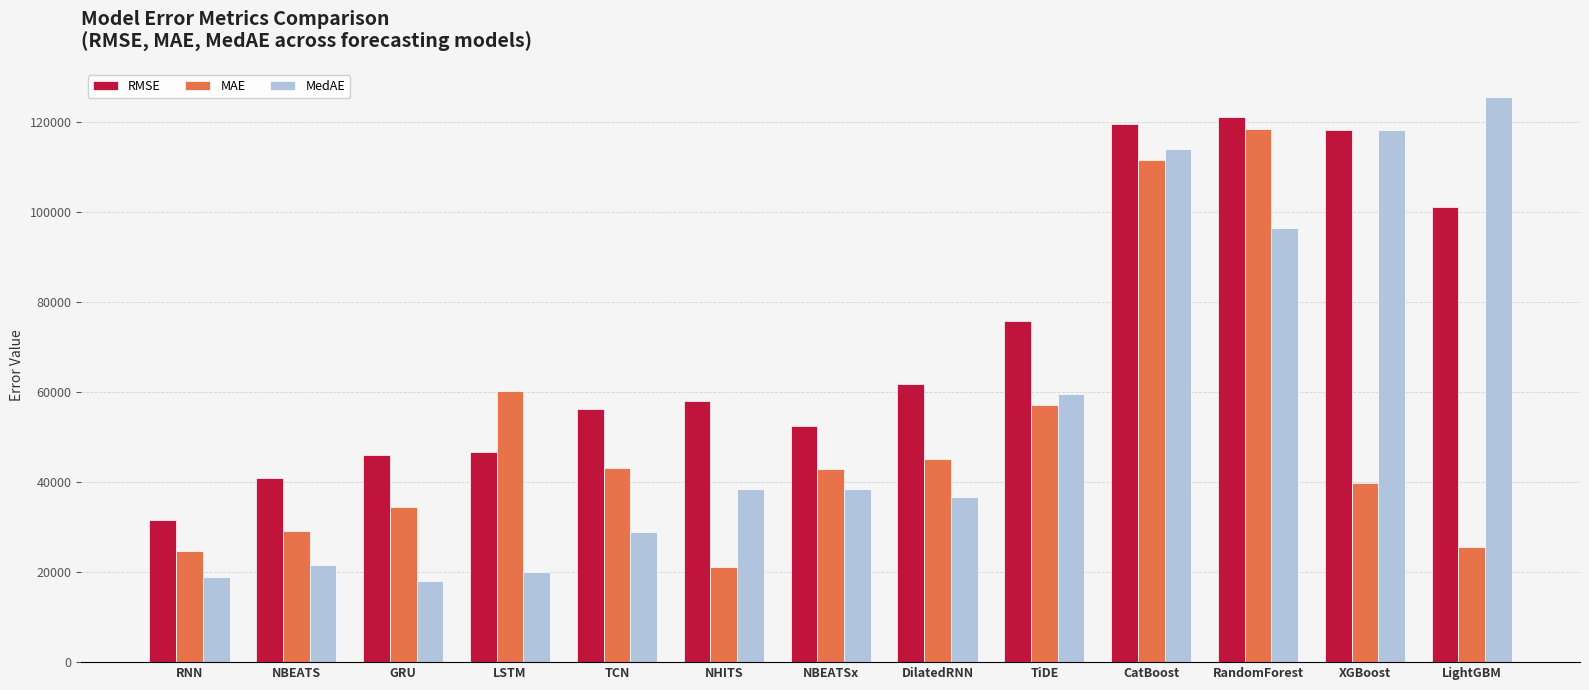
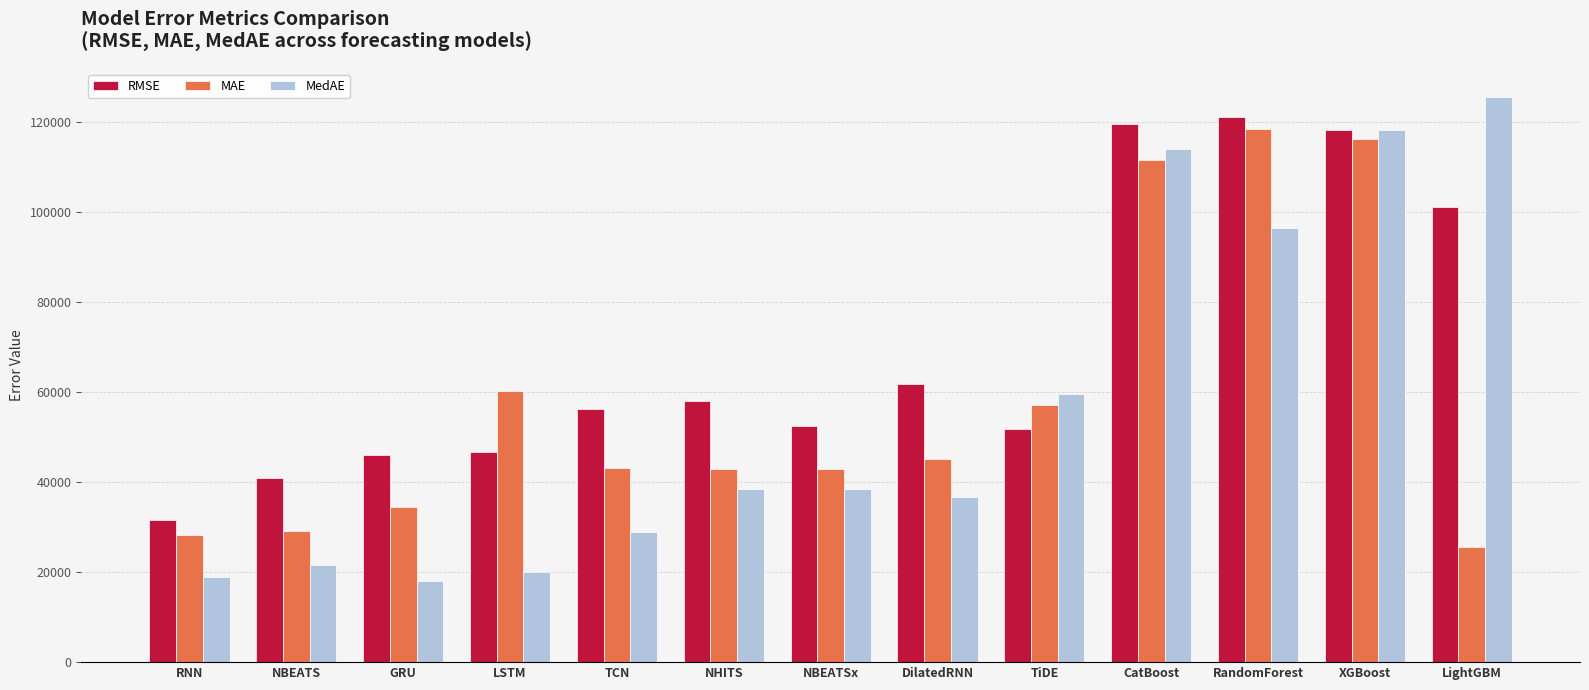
MAE, RNN: 25000 -> 28000
MAE, NHITS: 21000 -> 43000
RMSE, TiDE: 76000 -> 52000
MAE, XGBoost: 40000 -> 116000
